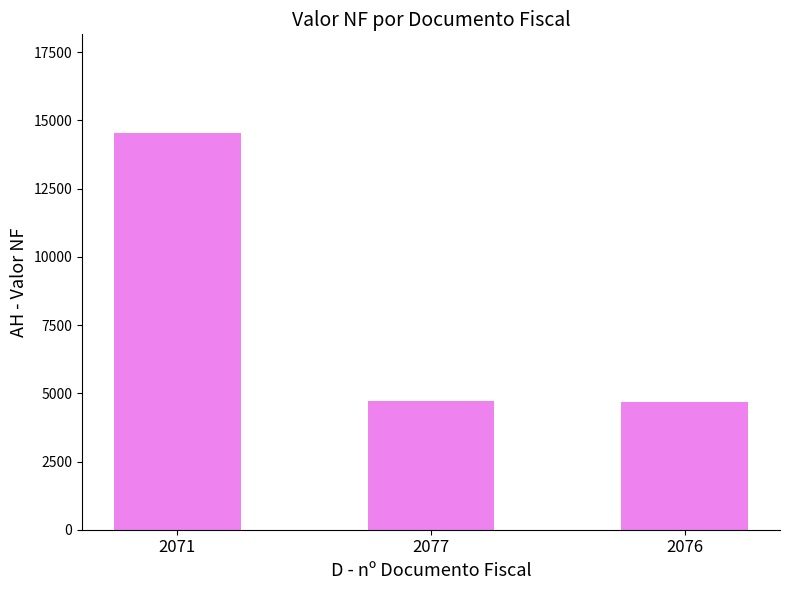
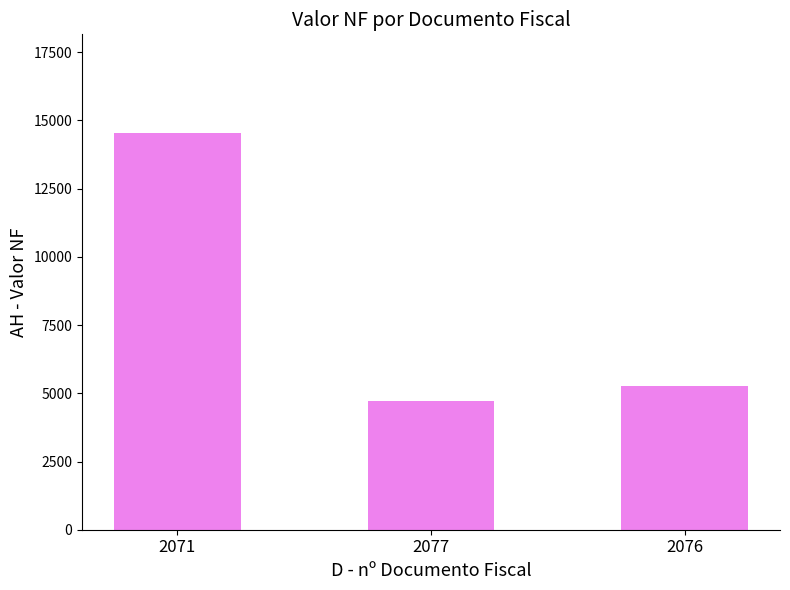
2076: 4700 -> 5300
